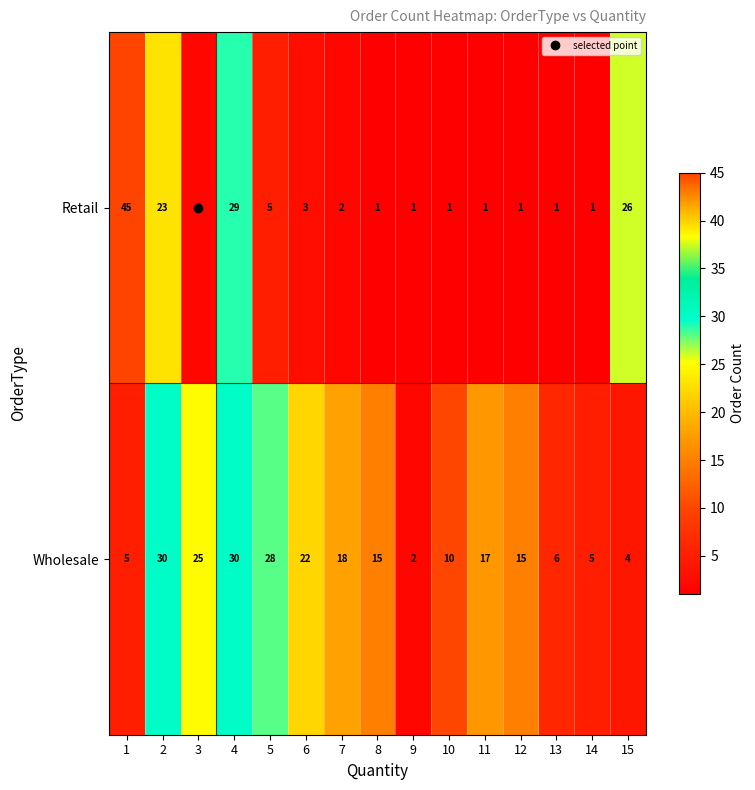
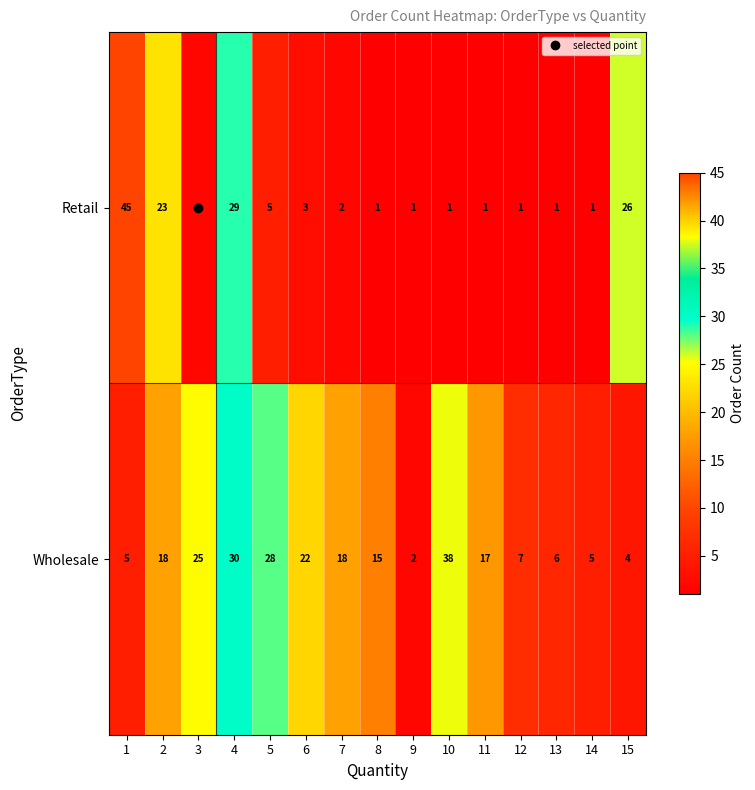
Wholesale, 2: 30 -> 18
Wholesale, 10: 10 -> 38
Wholesale, 12: 15 -> 7
